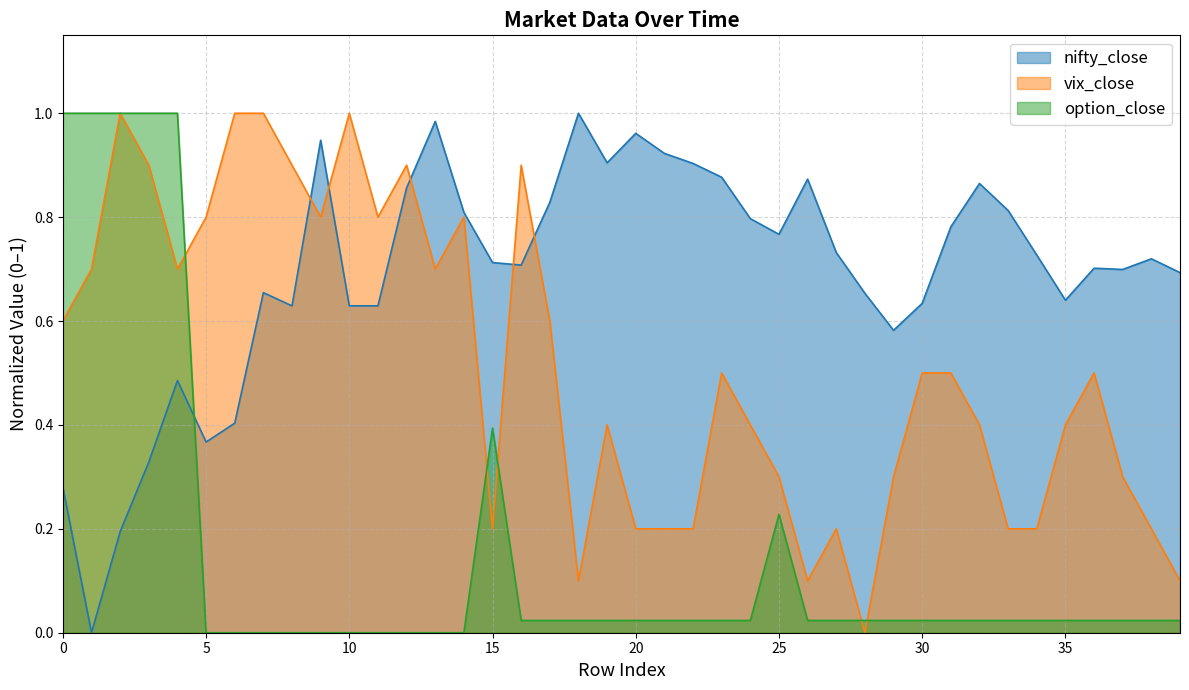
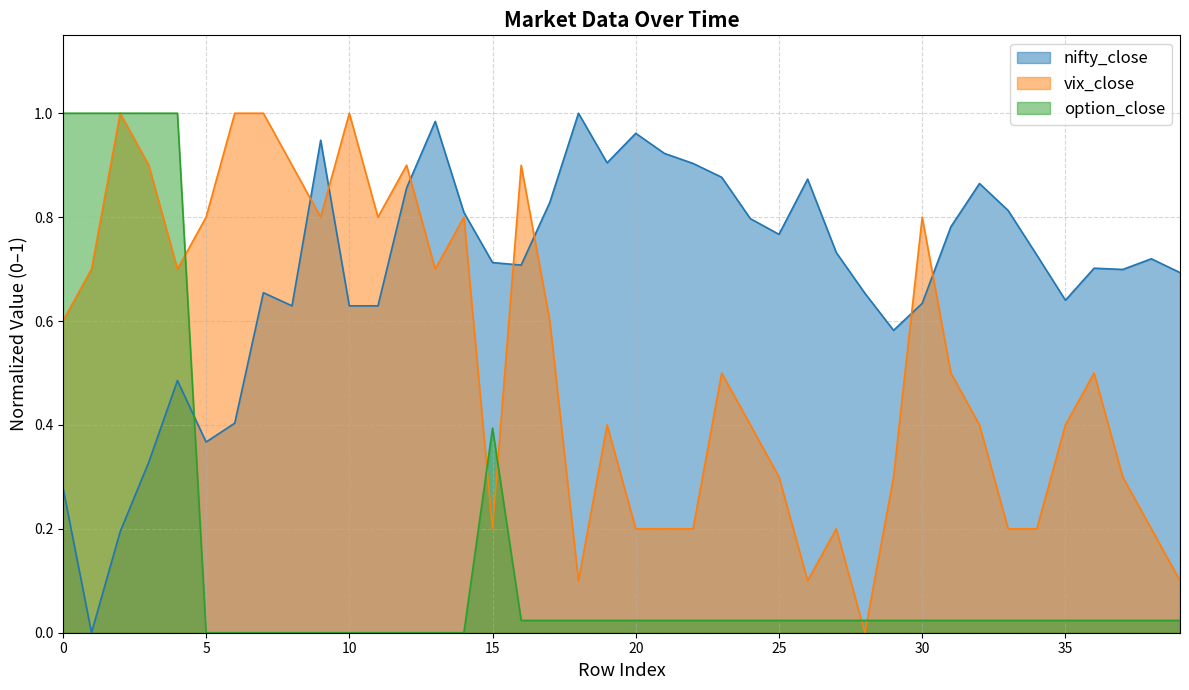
option_close, 25: 0.23 -> 0.02
vix_close, 30: 0.50 -> 0.80
